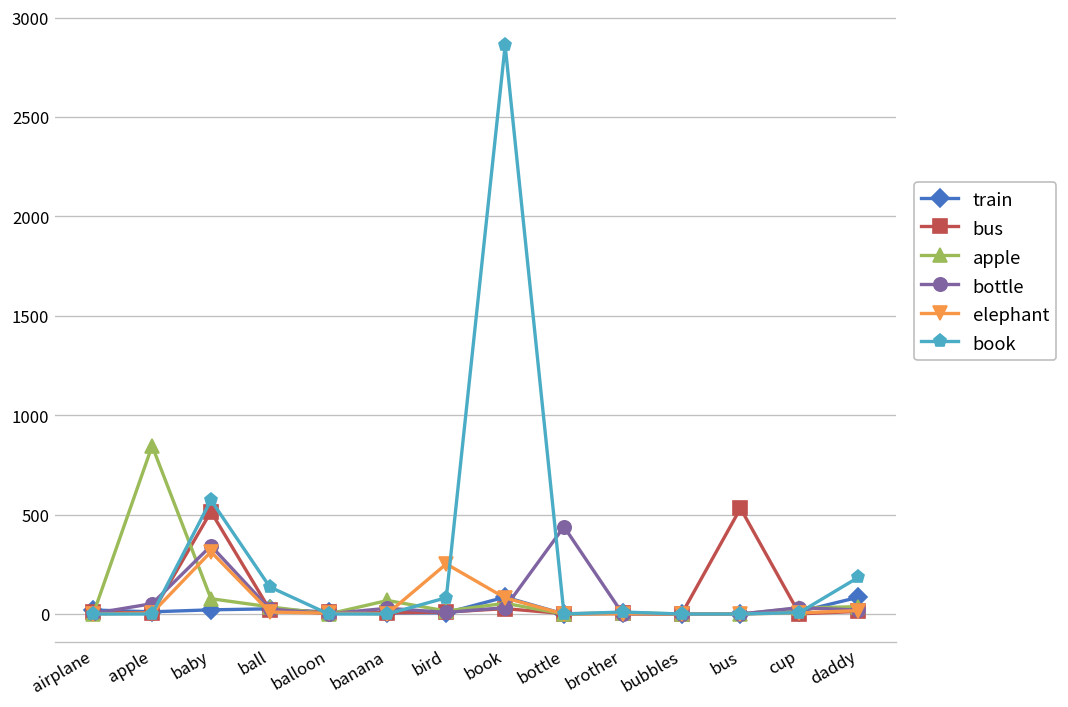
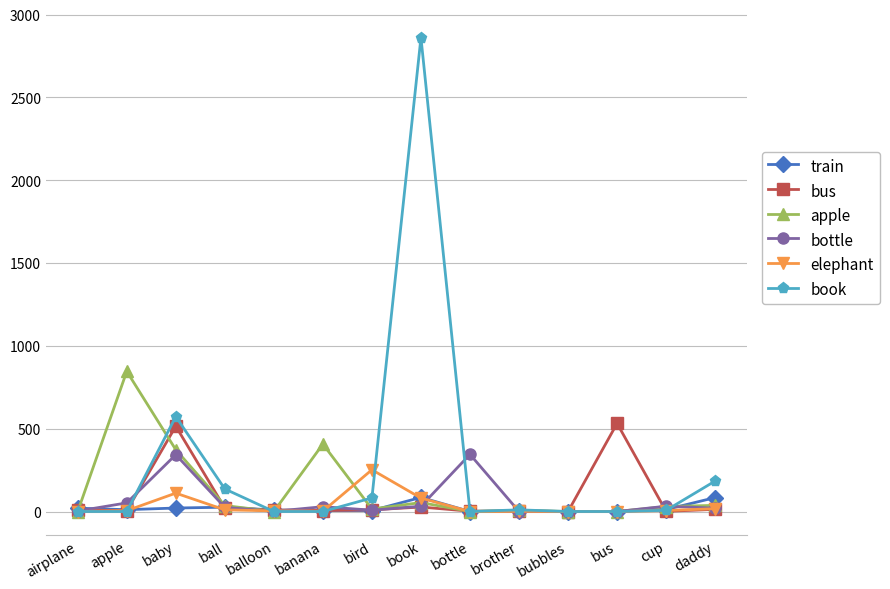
apple, baby: 80 -> 370
elephant, baby: 310 -> 110
apple, banana: 70 -> 410
bottle, bottle: 440 -> 350
